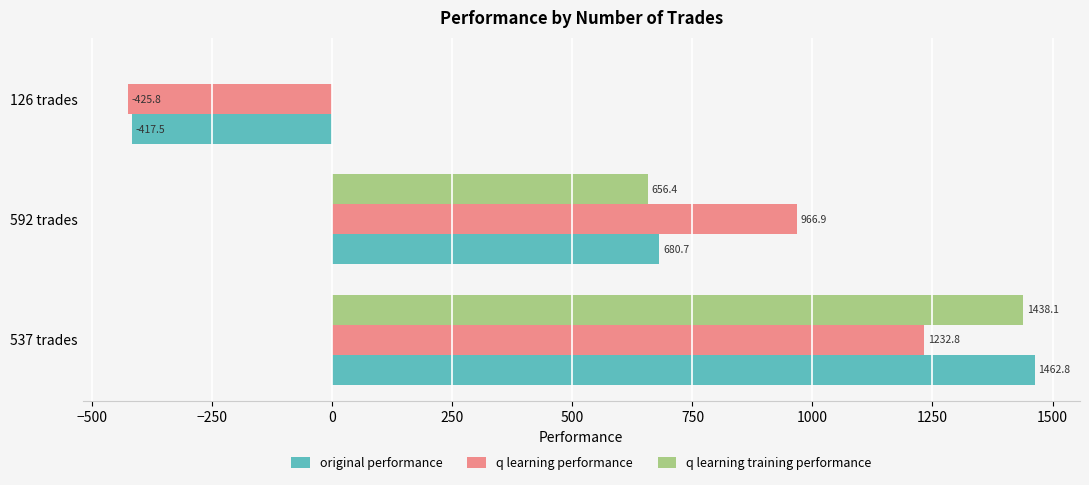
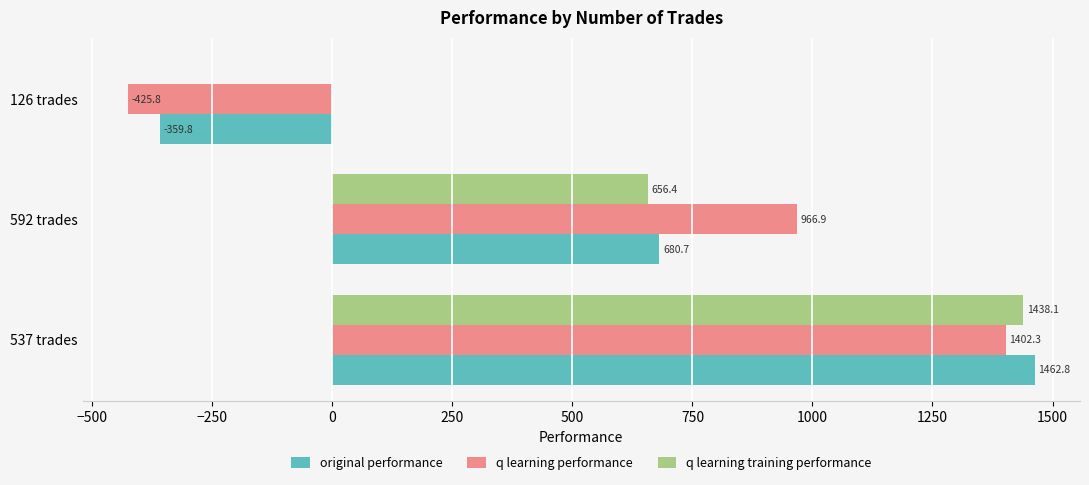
original performance, 126 trades: -417.5 -> -359.8
q learning performance, 537 trades: 1232.8 -> 1402.3
